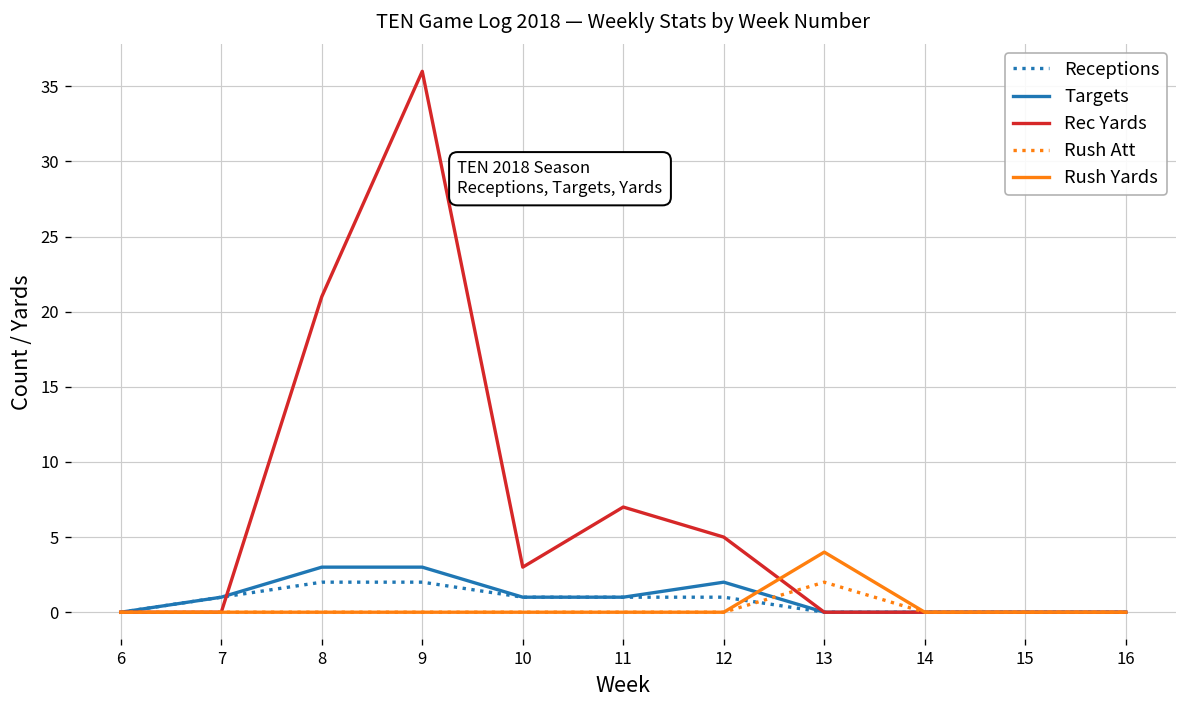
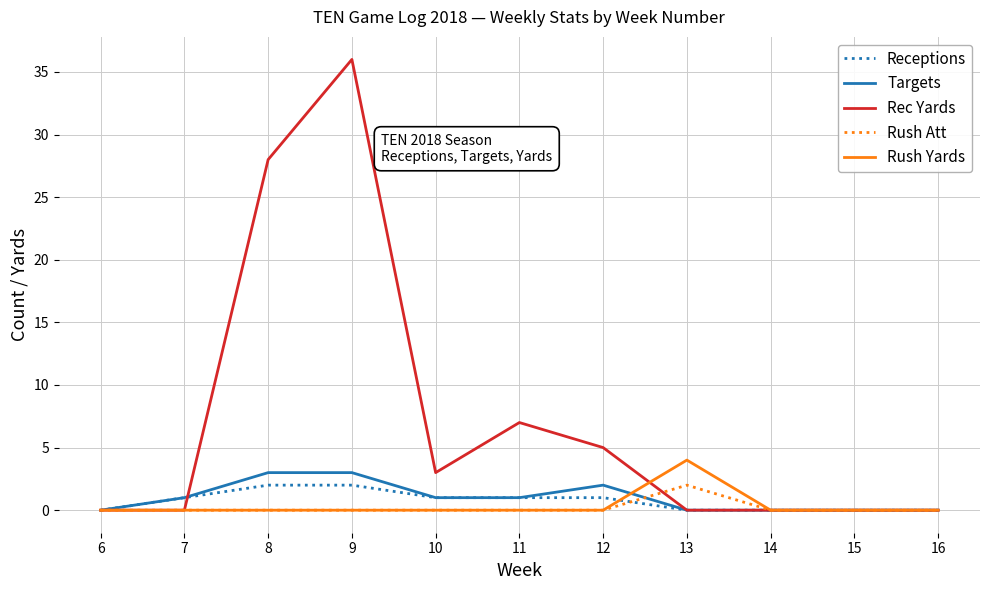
Rec Yards, 8: 21 -> 28
